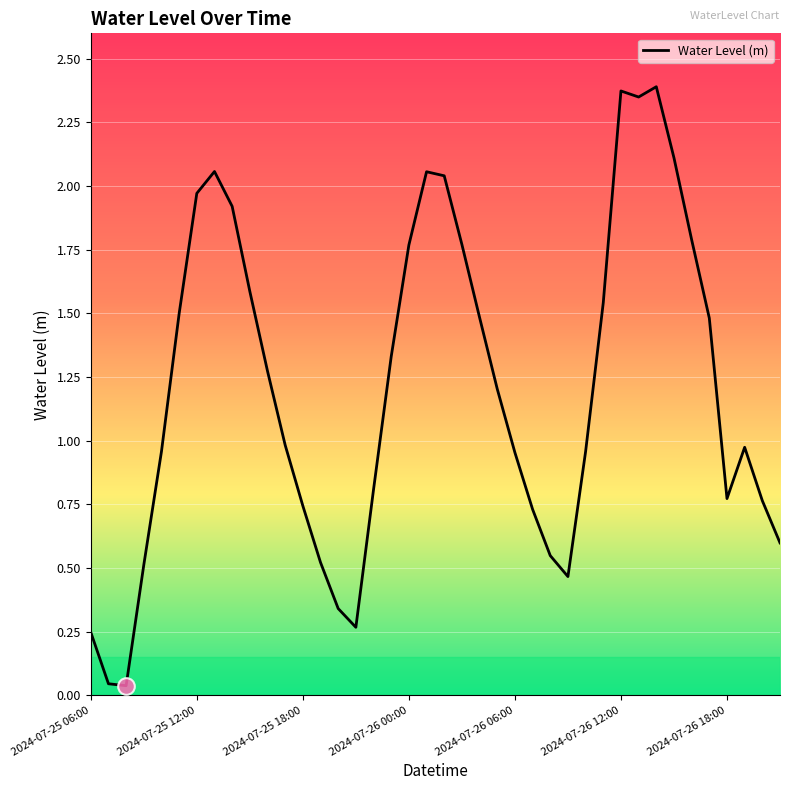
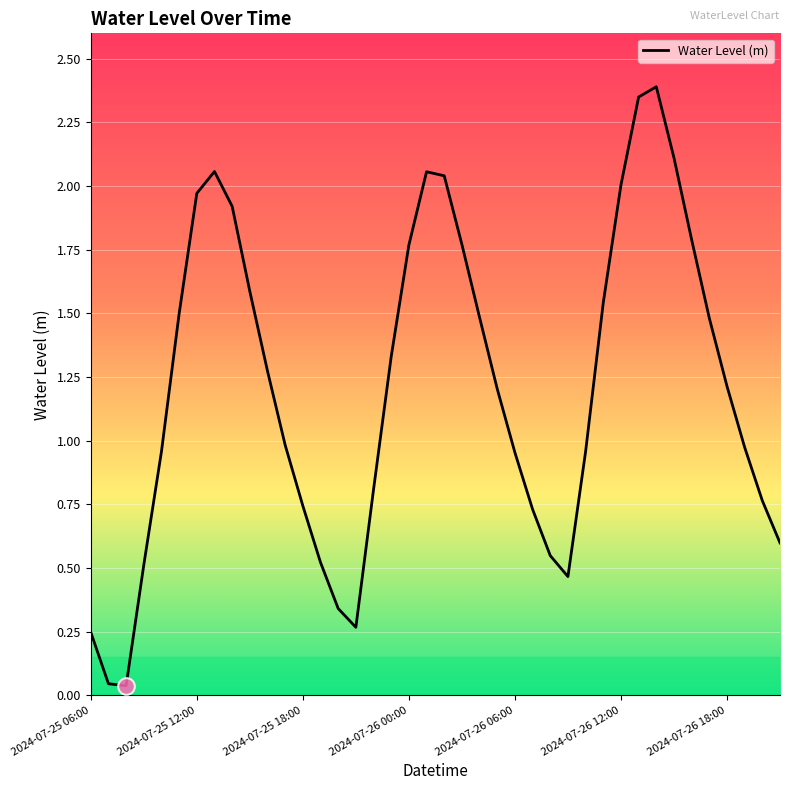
Water Level (m), 2024-07-26 12:00: 2.37 -> 2.00
Water Level (m), 2024-07-26 18:00: 0.77 -> 1.21
